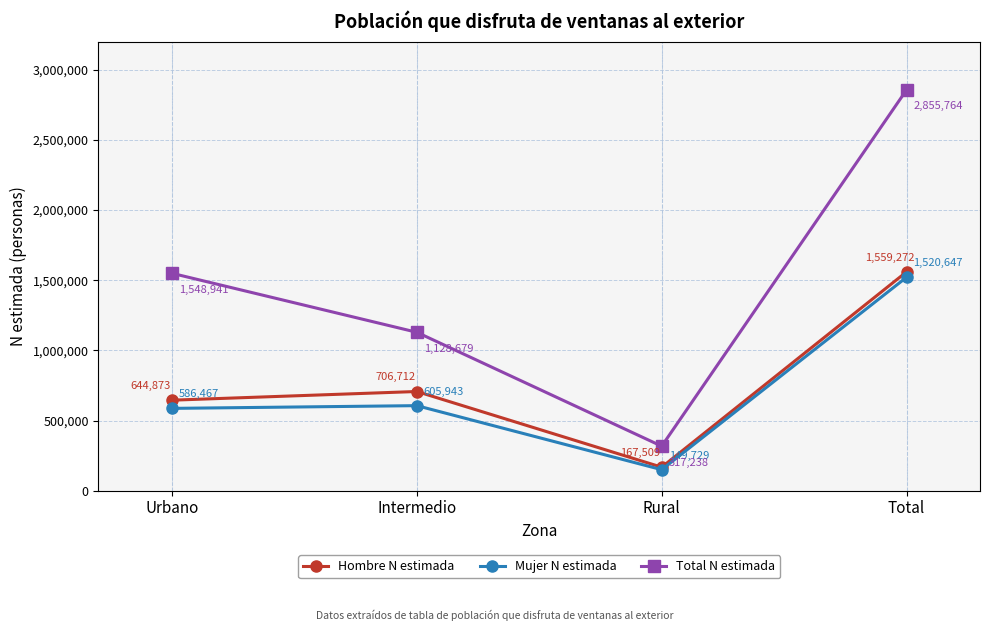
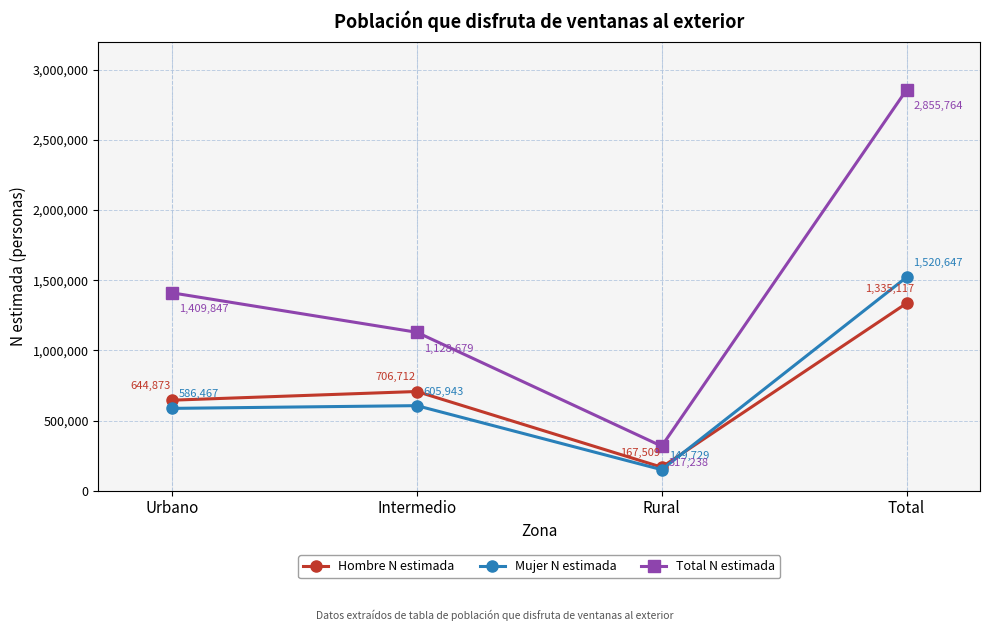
Total N estimada, Urbano: 1,548,941 -> 1,409,847
Hombre N estimada, Total: 1,559,272 -> 1,335,117
